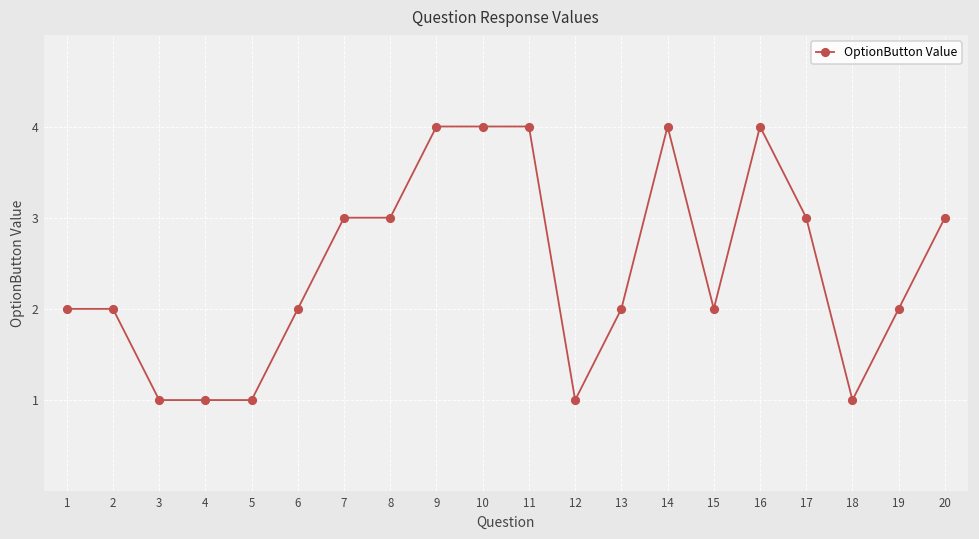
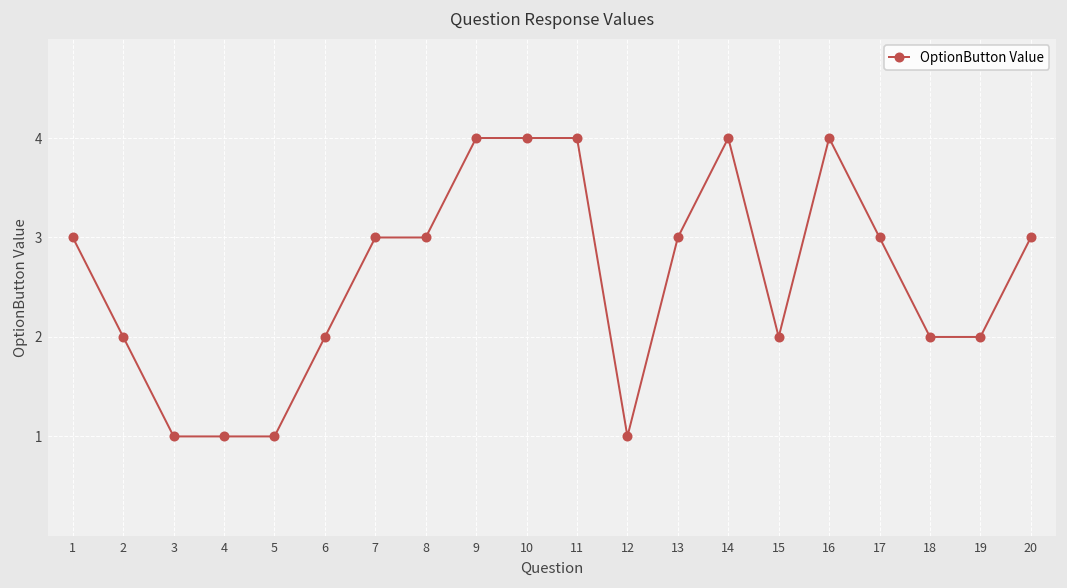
1: 2 -> 3
13: 2 -> 3
18: 1 -> 2
